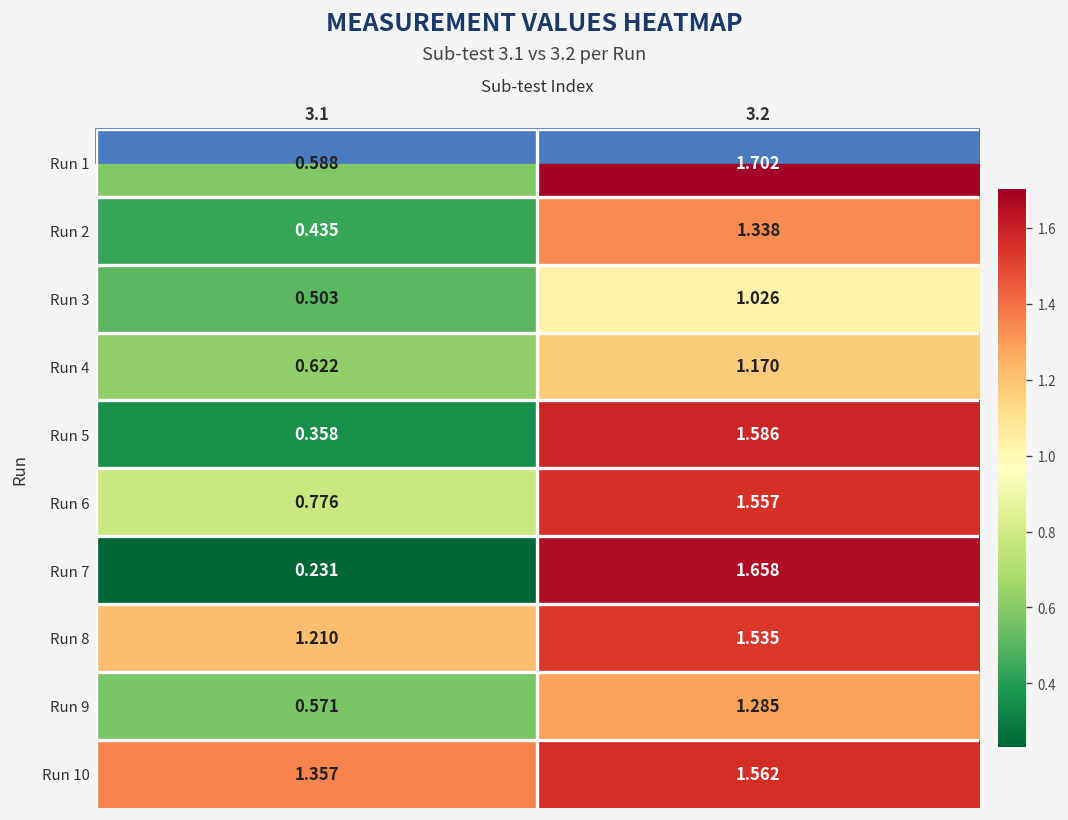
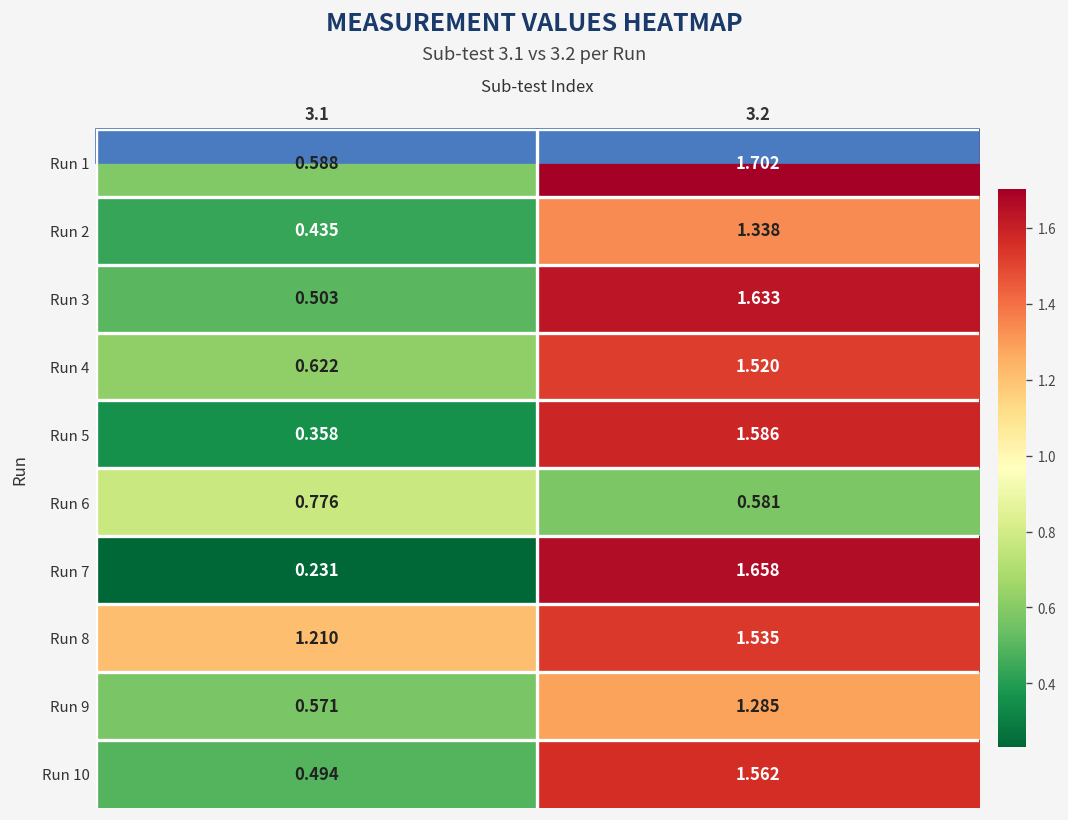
Run 3, 3.2: 1.026 -> 1.633
Run 4, 3.2: 1.170 -> 1.520
Run 6, 3.2: 1.557 -> 0.581
Run 10, 3.1: 1.357 -> 0.494
